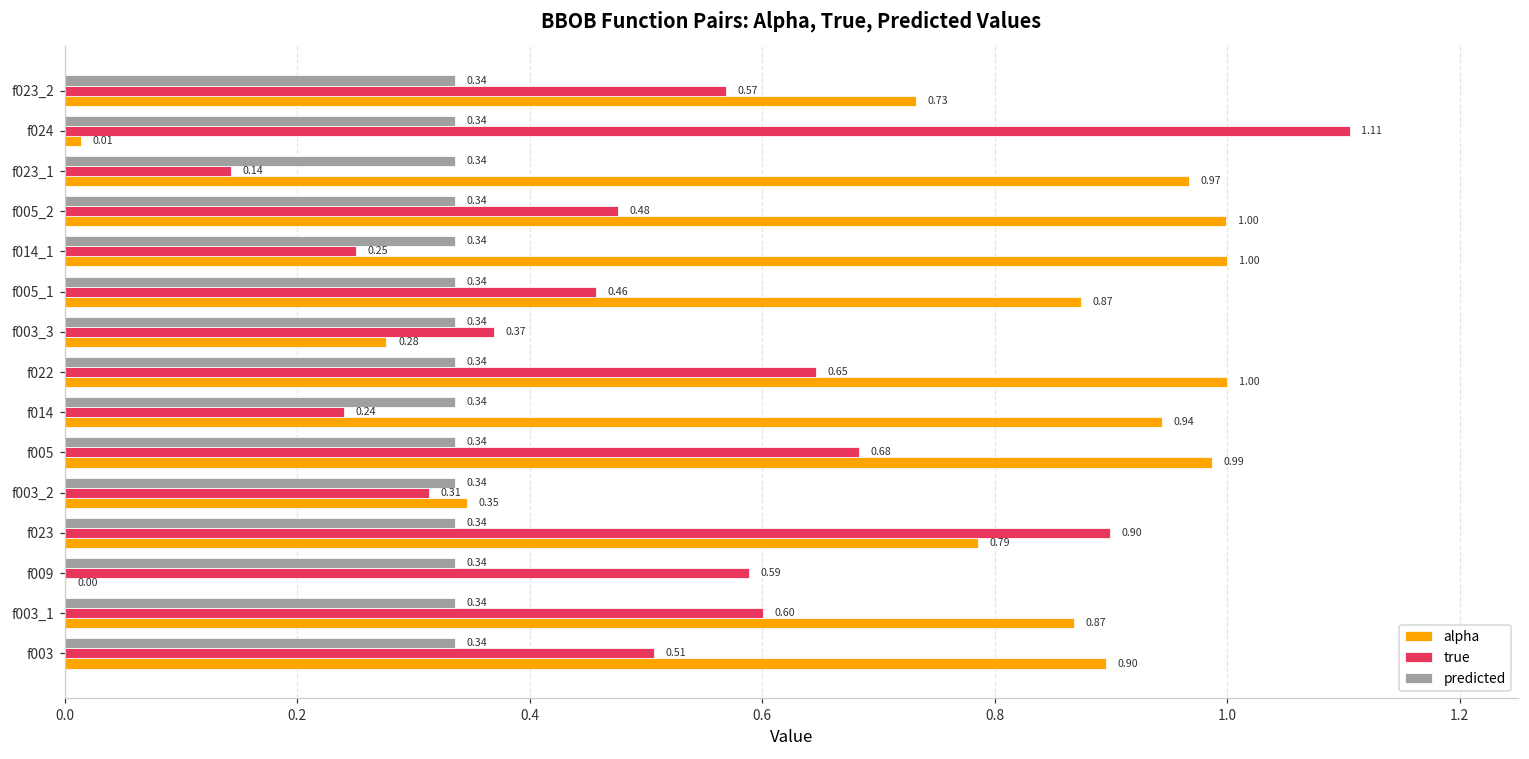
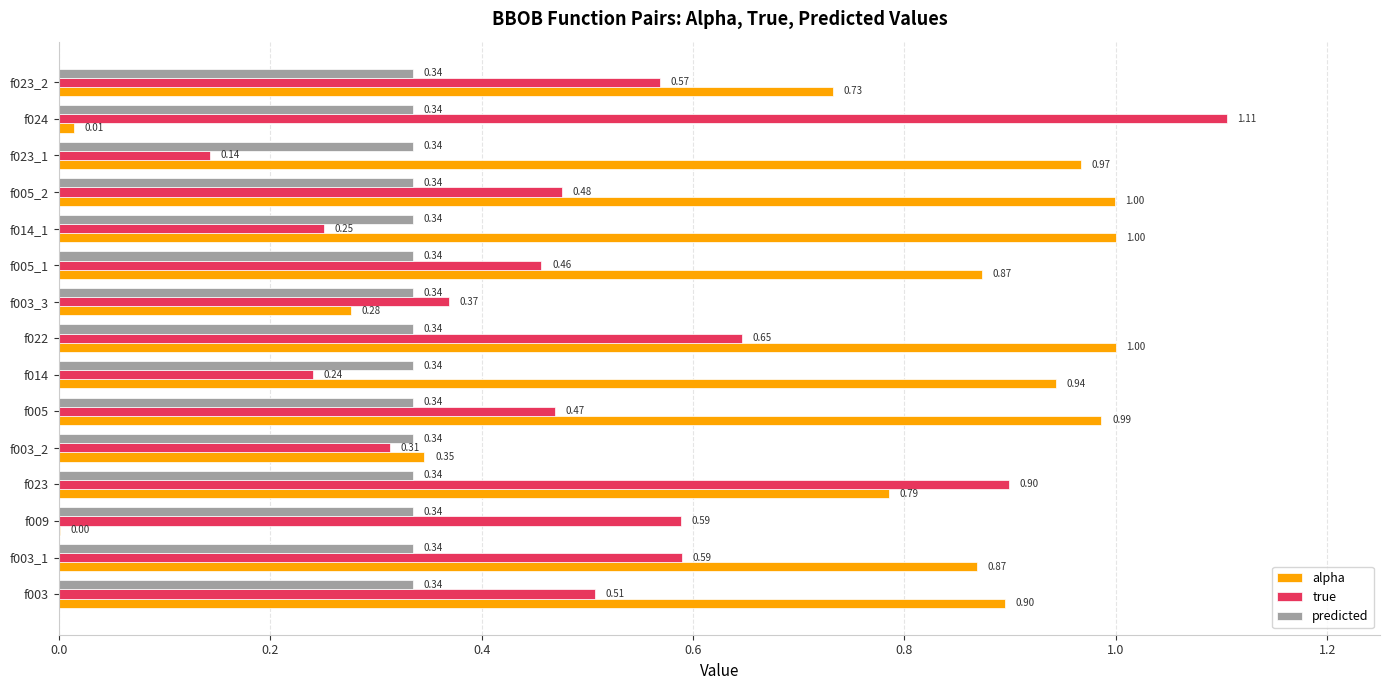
true, f005: 0.68 -> 0.47
true, f003_1: 0.60 -> 0.59
